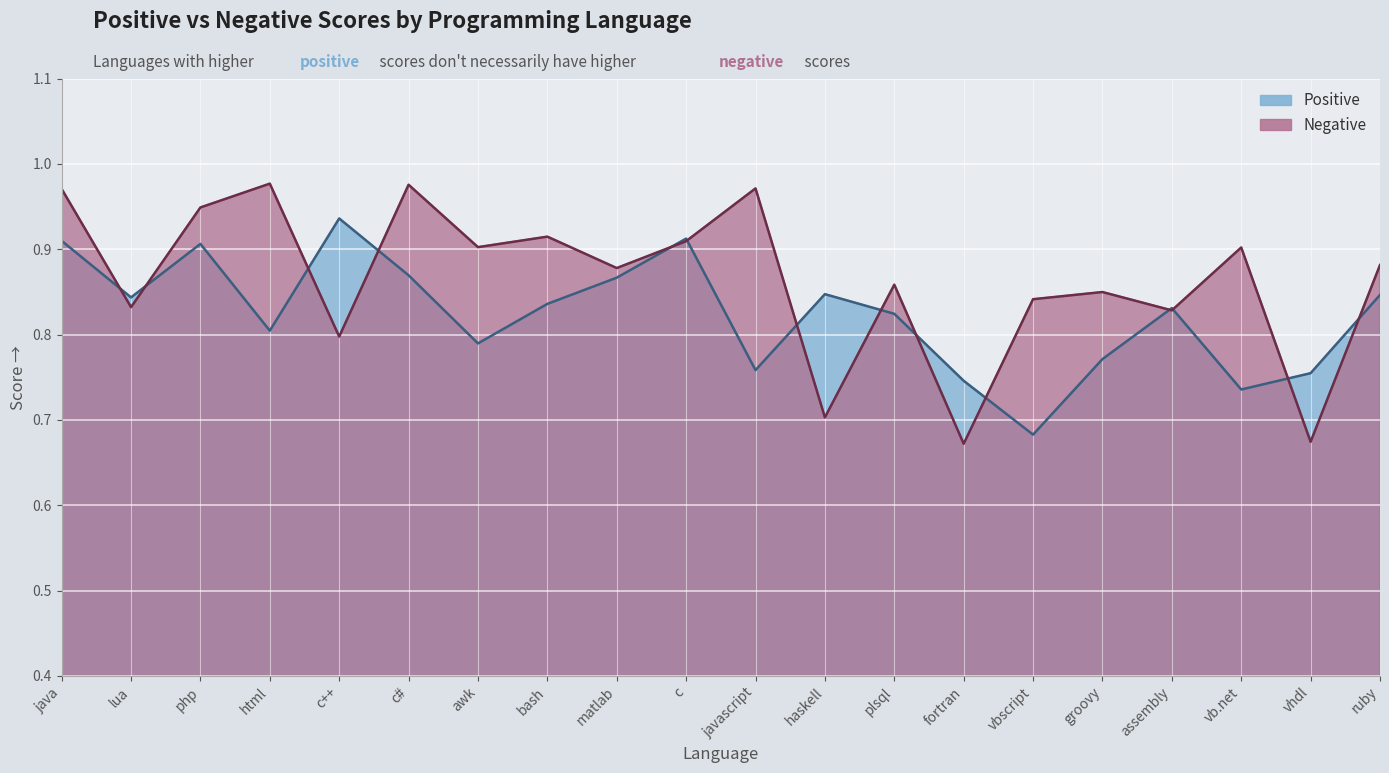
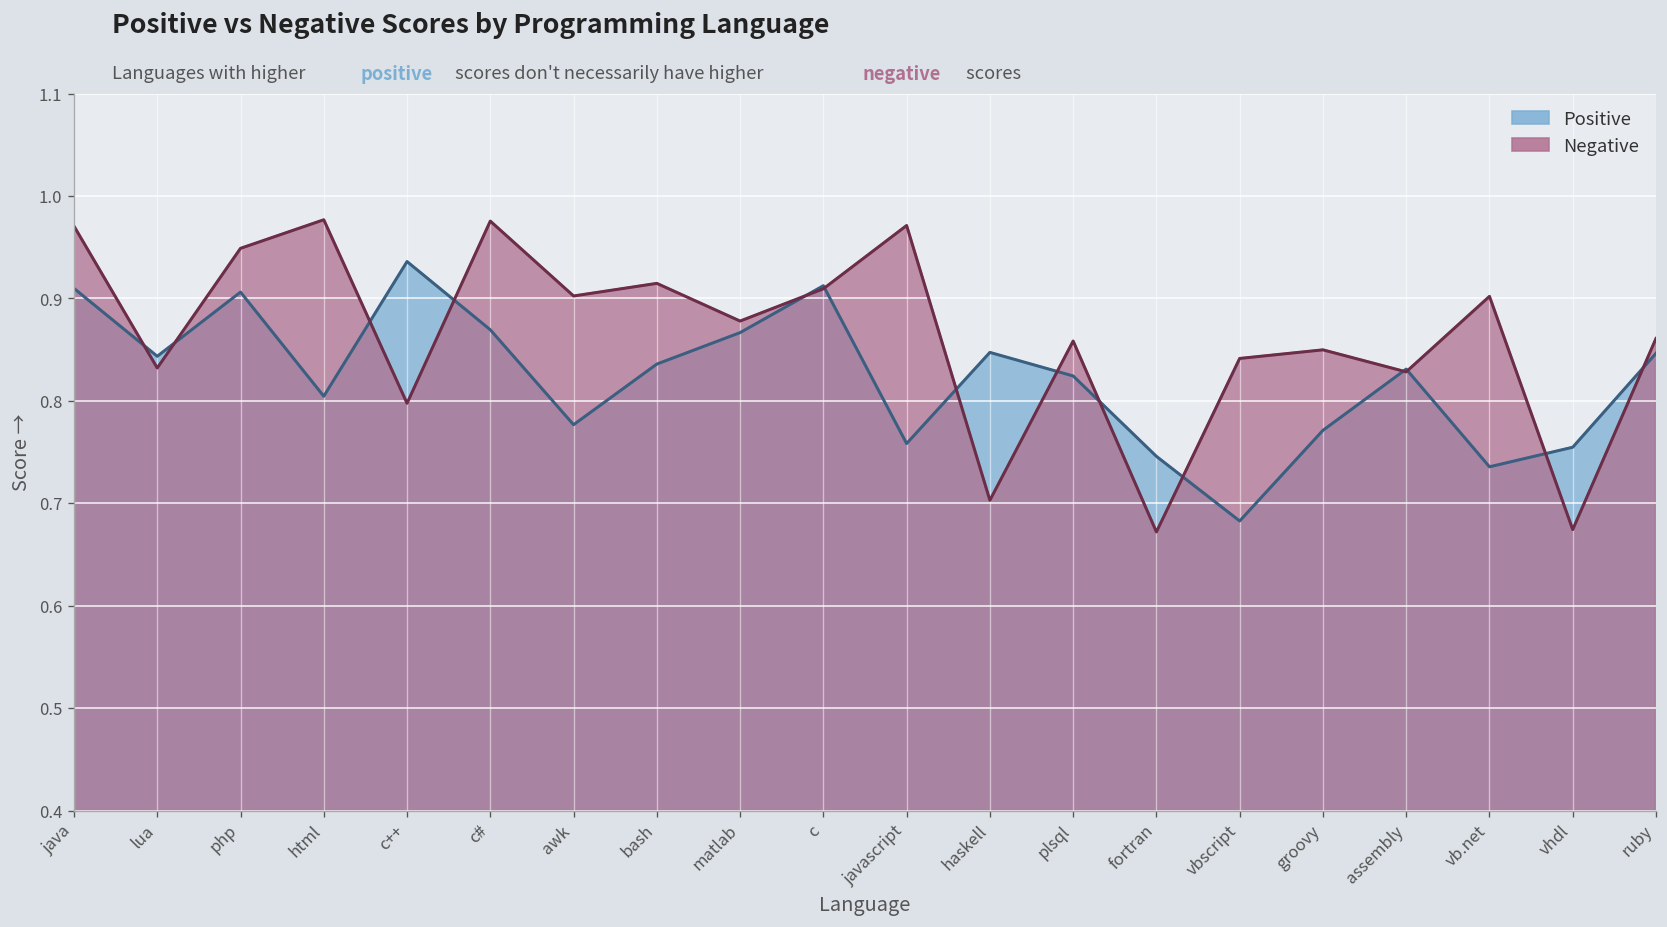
Positive, awk: 0.79 -> 0.78
Negative, ruby: 0.88 -> 0.86
